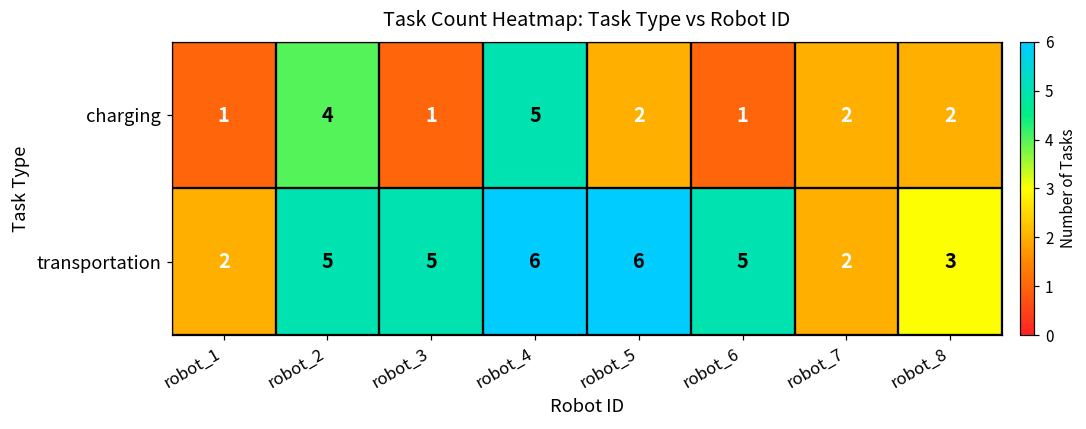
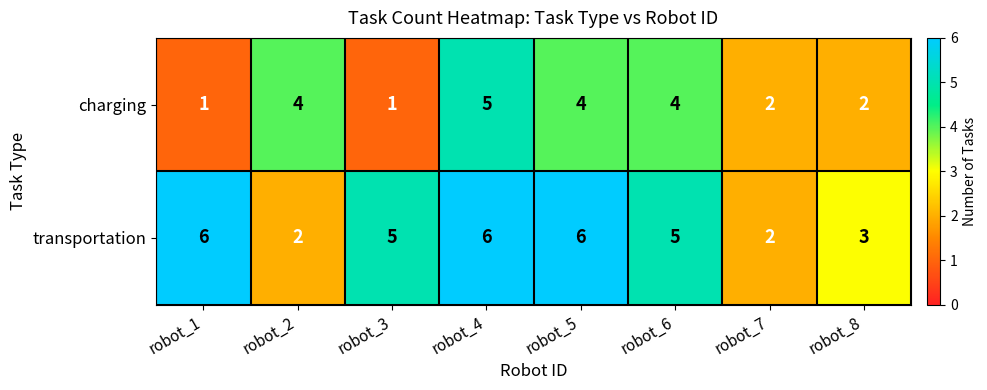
charging, robot_5: 2 -> 4
charging, robot_6: 1 -> 4
transportation, robot_1: 2 -> 6
transportation, robot_2: 5 -> 2
